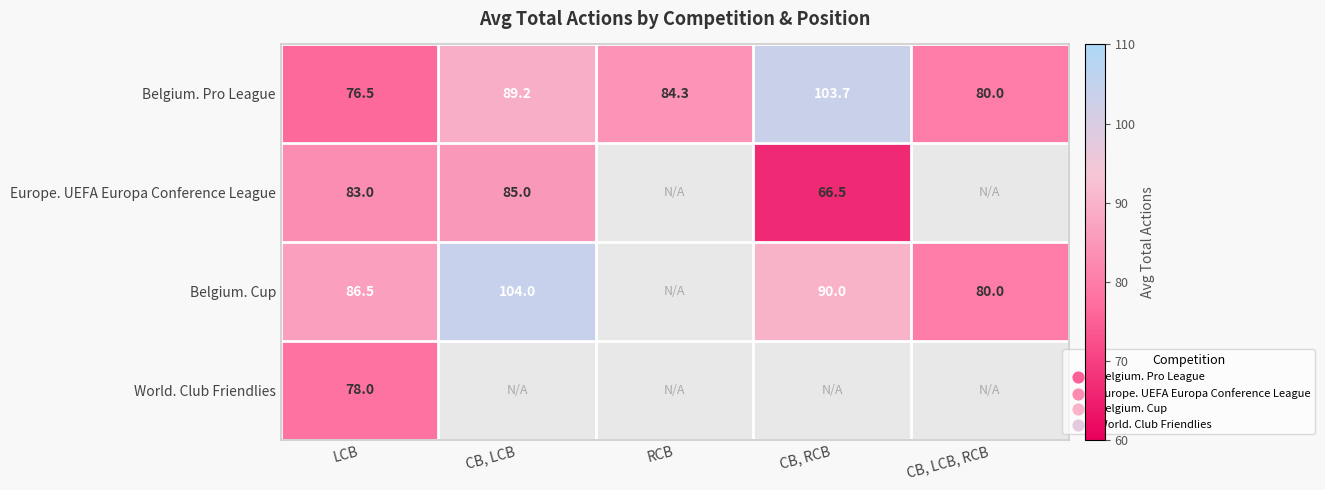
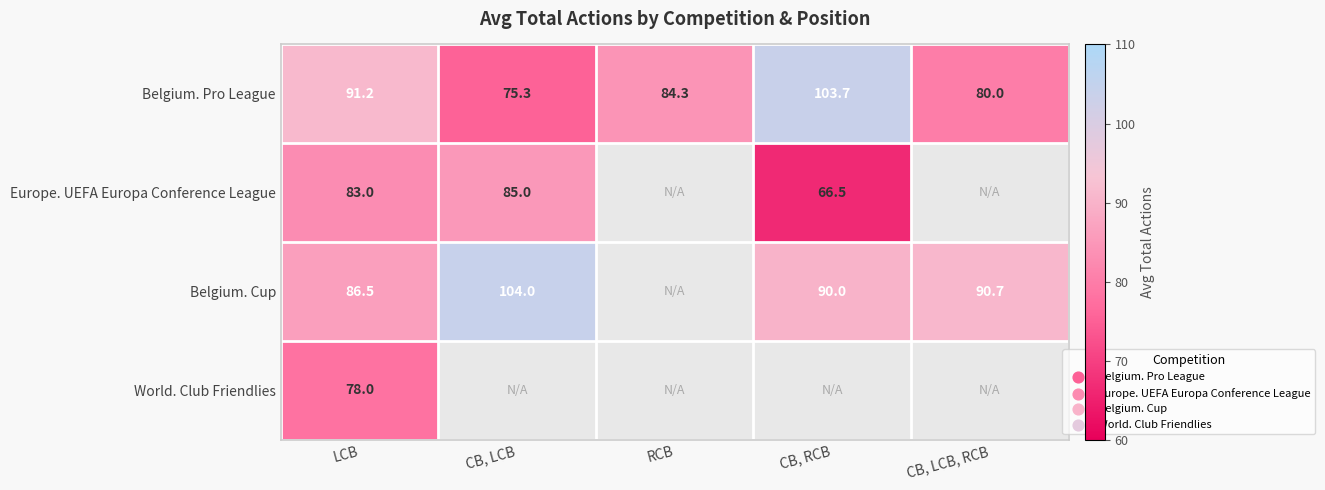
Belgium. Pro League, LCB: 76.5 -> 91.2
Belgium. Pro League, CB, LCB: 89.2 -> 75.3
Belgium. Cup, CB, LCB, RCB: 80.0 -> 90.7
